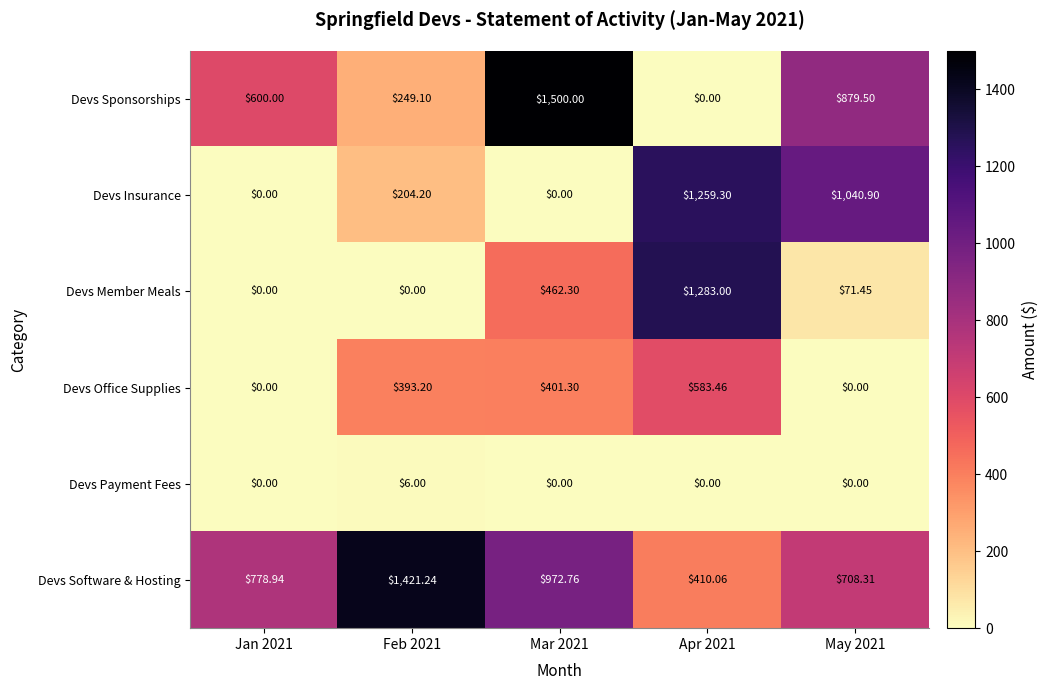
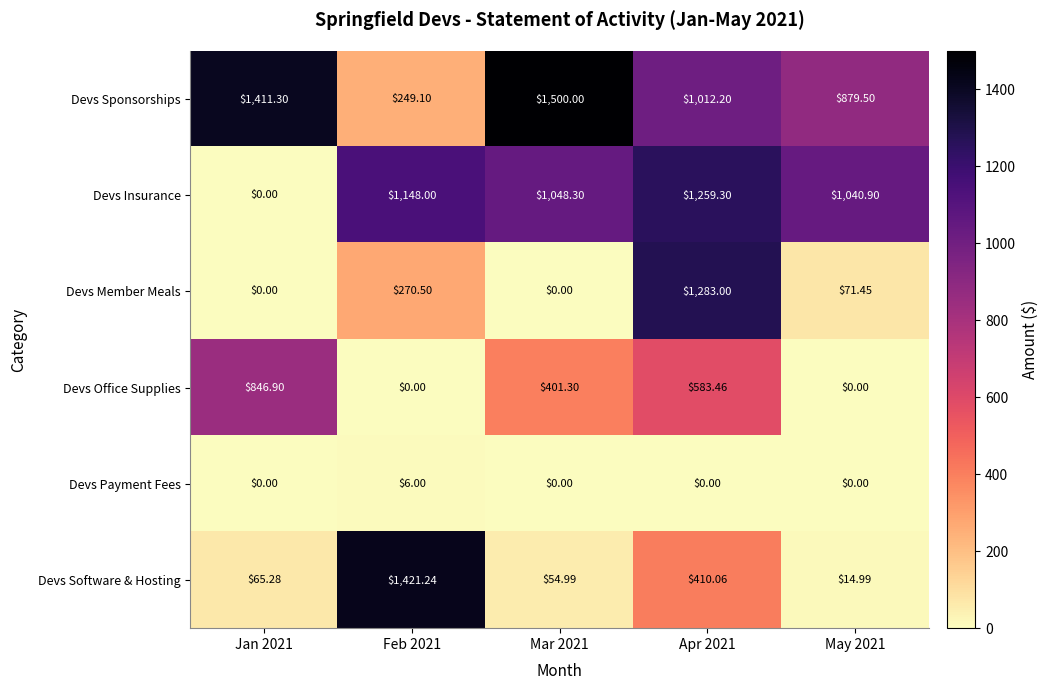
Devs Sponsorships, Jan 2021: $600.00 -> $1,411.30
Devs Sponsorships, Apr 2021: $0.00 -> $1,012.20
Devs Insurance, Feb 2021: $204.20 -> $1,148.00
Devs Insurance, Mar 2021: $0.00 -> $1,048.30
Devs Member Meals, Feb 2021: $0.00 -> $270.50
Devs Member Meals, Mar 2021: $462.30 -> $0.00
Devs Office Supplies, Jan 2021: $0.00 -> $846.90
Devs Office Supplies, Feb 2021: $393.20 -> $0.00
Devs Software & Hosting, Jan 2021: $778.94 -> $65.28
Devs Software & Hosting, Mar 2021: $972.76 -> $54.99
Devs Software & Hosting, May 2021: $708.31 -> $14.99
